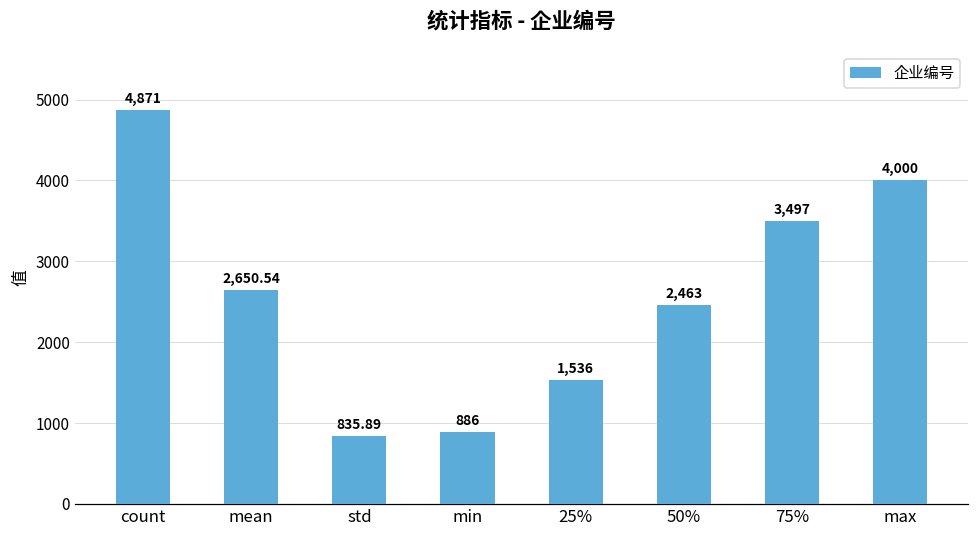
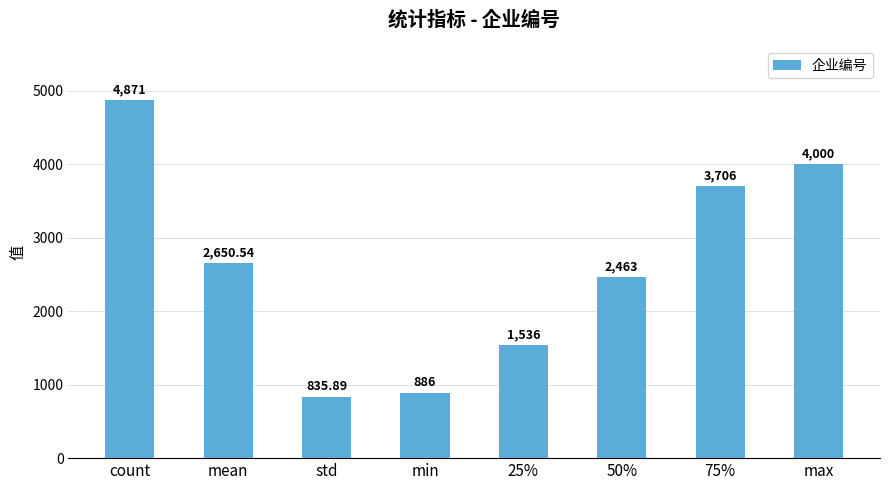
75%: 3,497 -> 3,706
